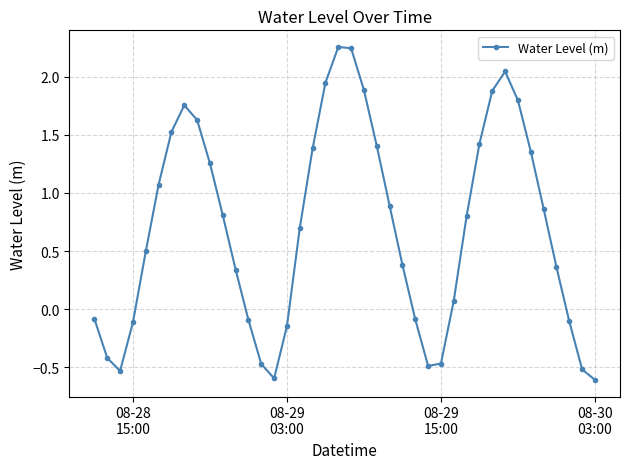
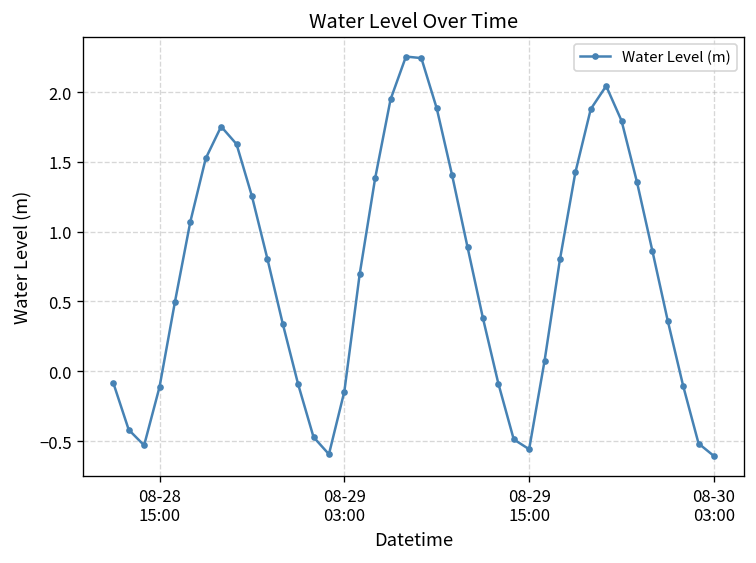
08-29 15:00: -0.47 -> -0.56
